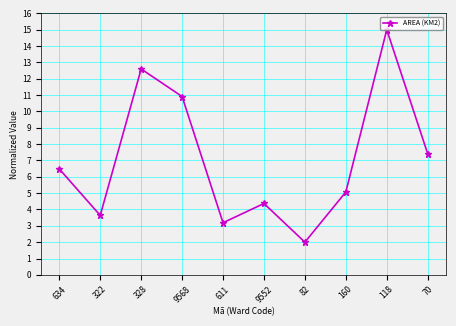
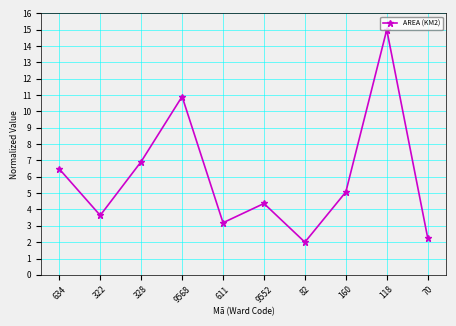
328: 12.6 -> 6.9
70: 7.4 -> 2.3
